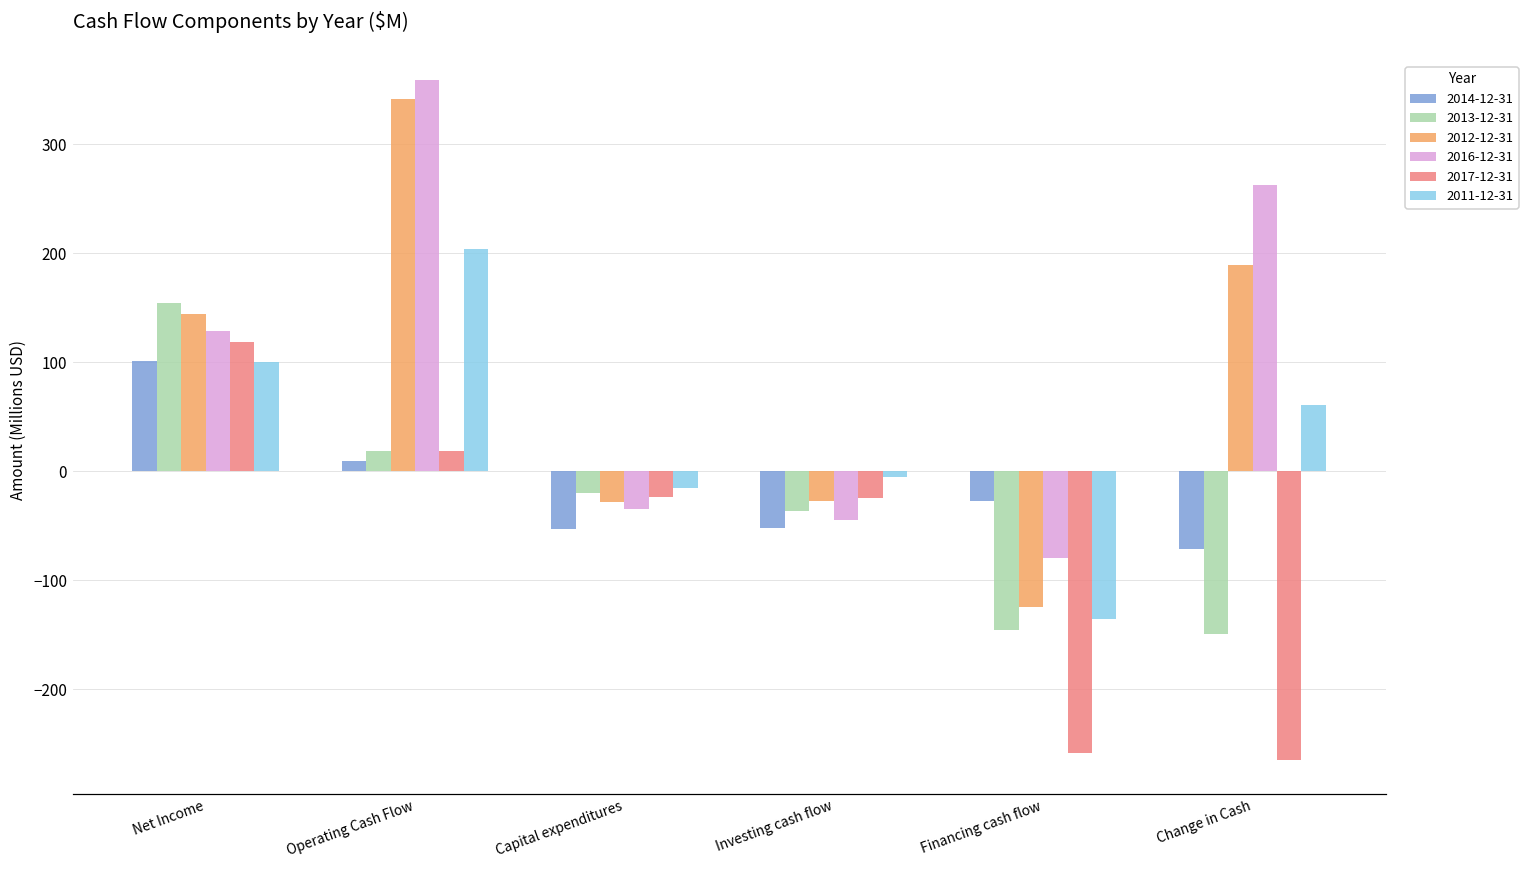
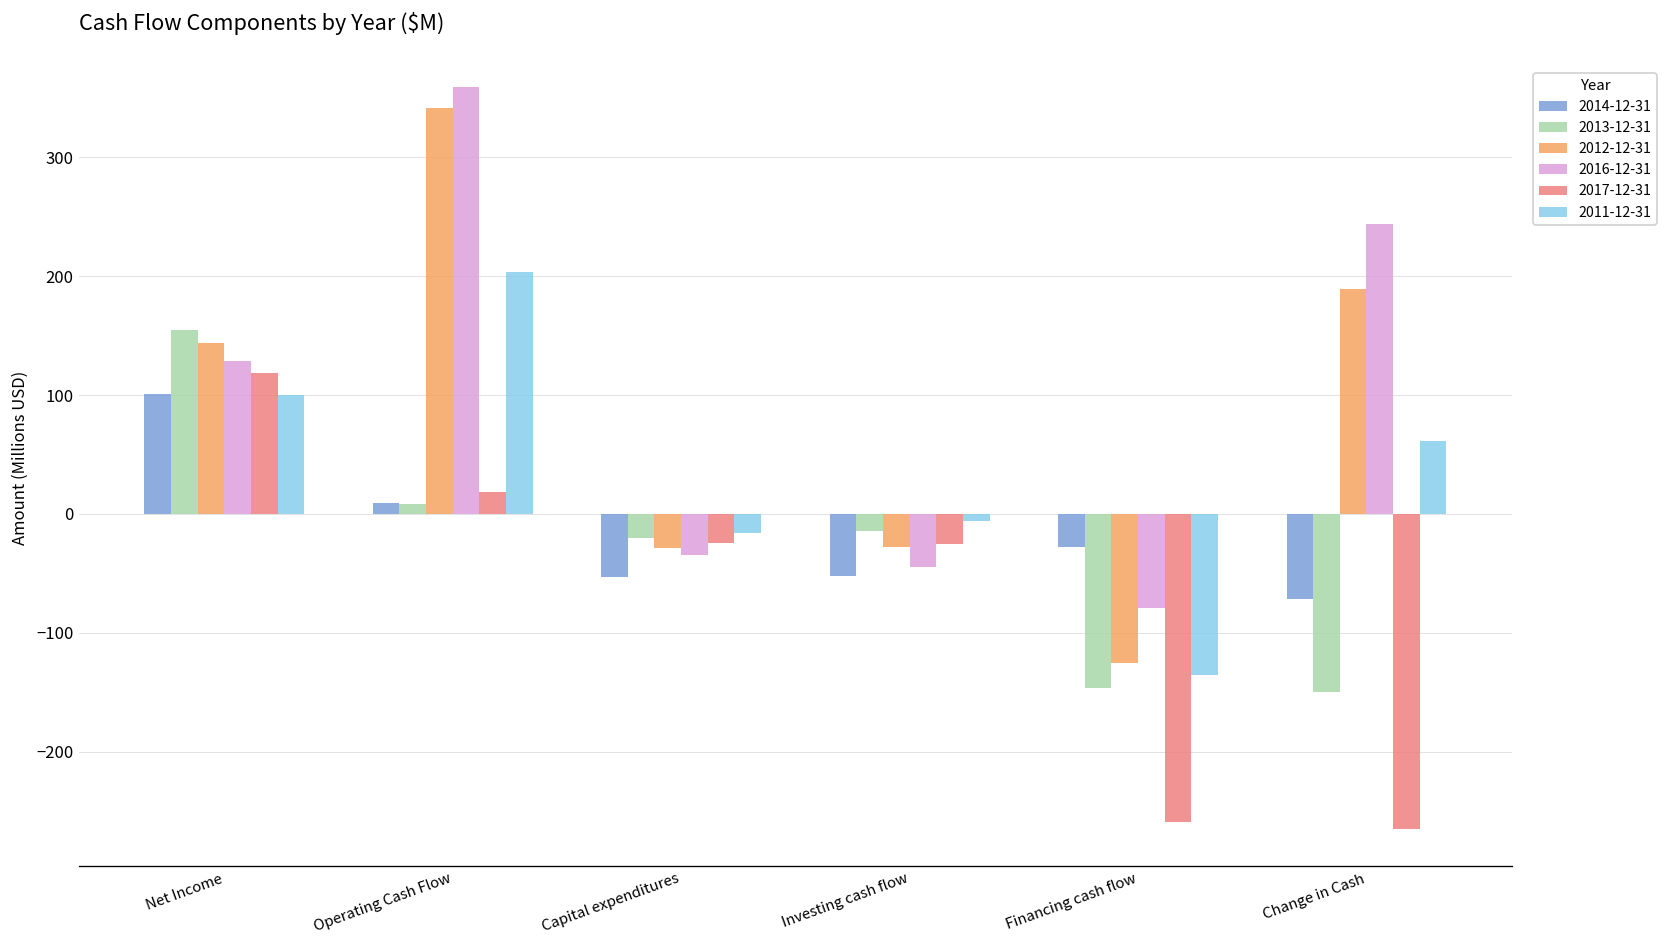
2013-12-31, Operating Cash Flow: 20 -> 10
2013-12-31, Investing cash flow: -40 -> -10
2016-12-31, Change in Cash: 260 -> 240
